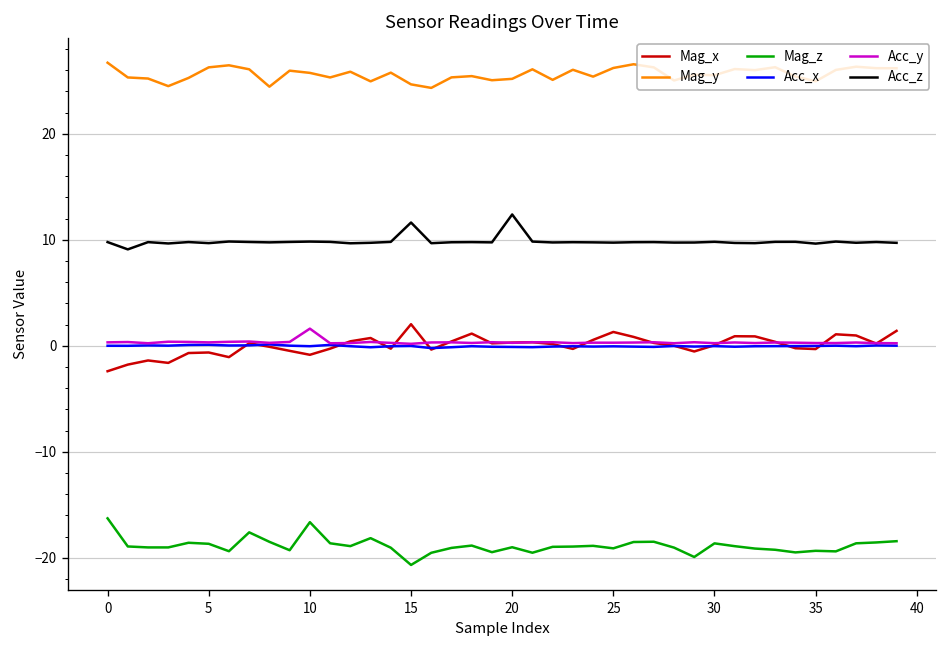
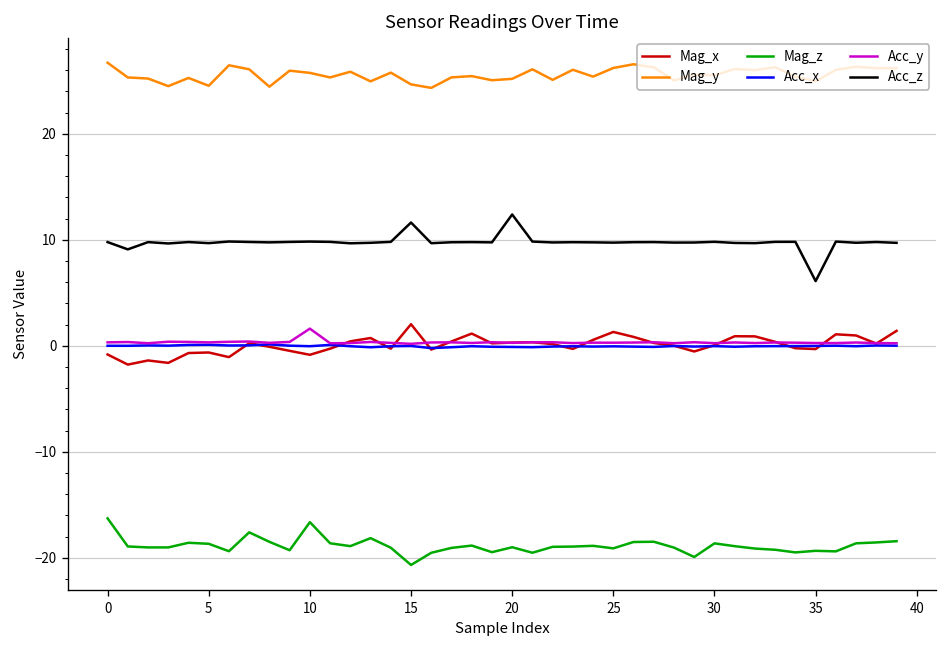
Mag_x, 0: -2 -> -1
Mag_y, 5: 26 -> 25
Acc_z, 35: 10 -> 6
